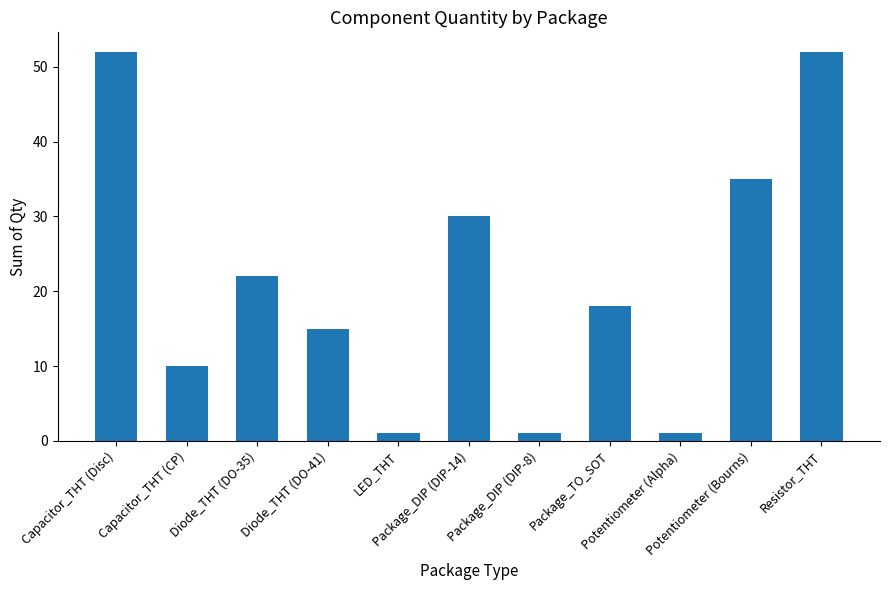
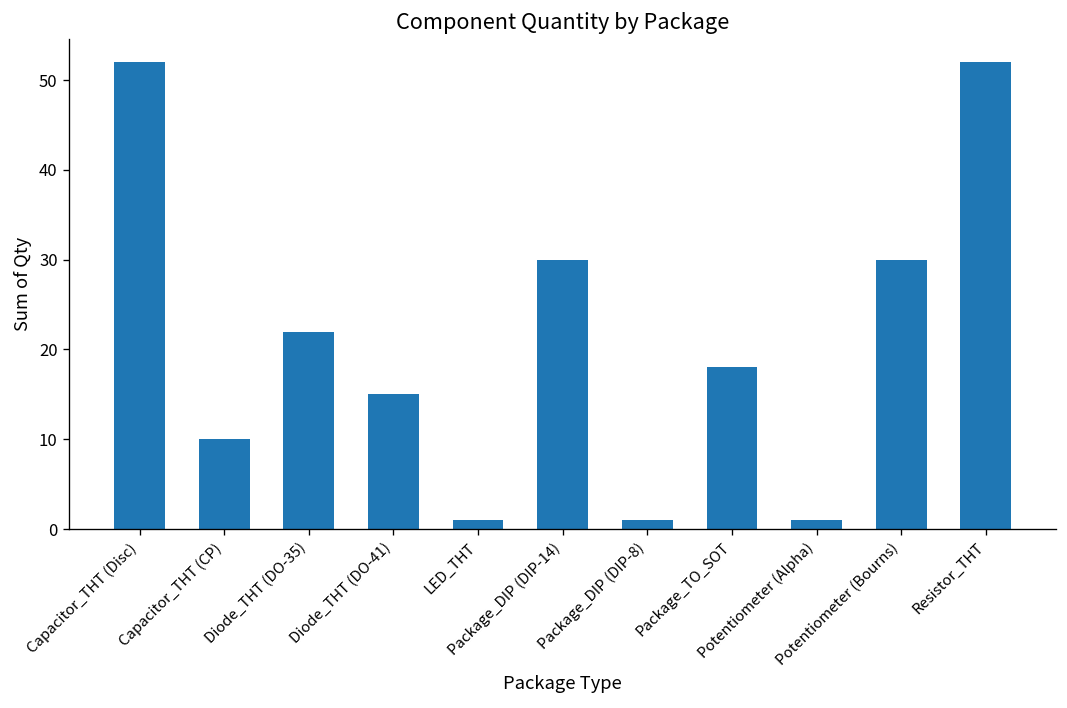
Potentiometer (Bourns): 35 -> 30
